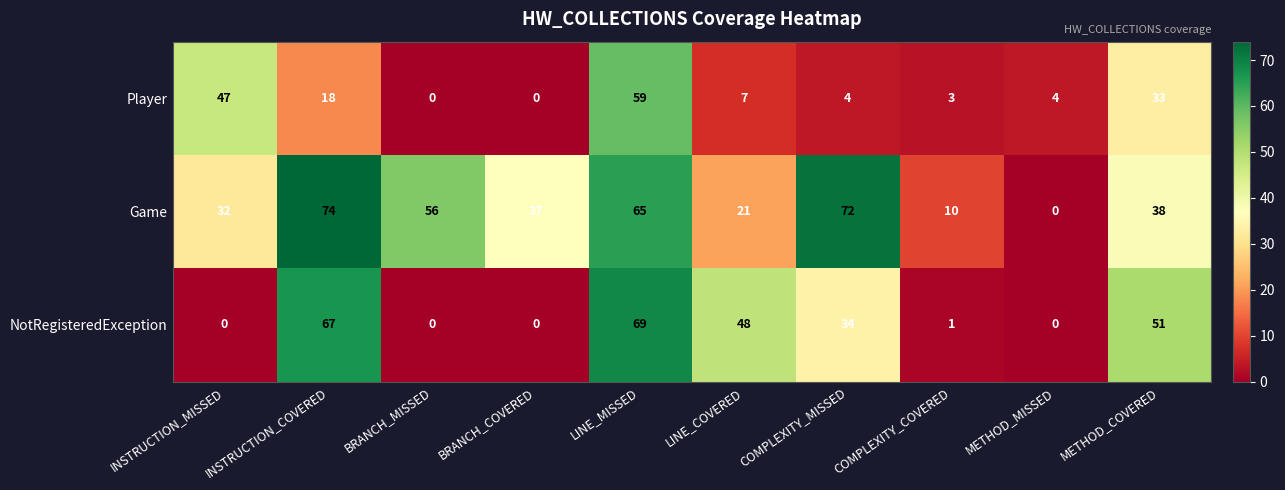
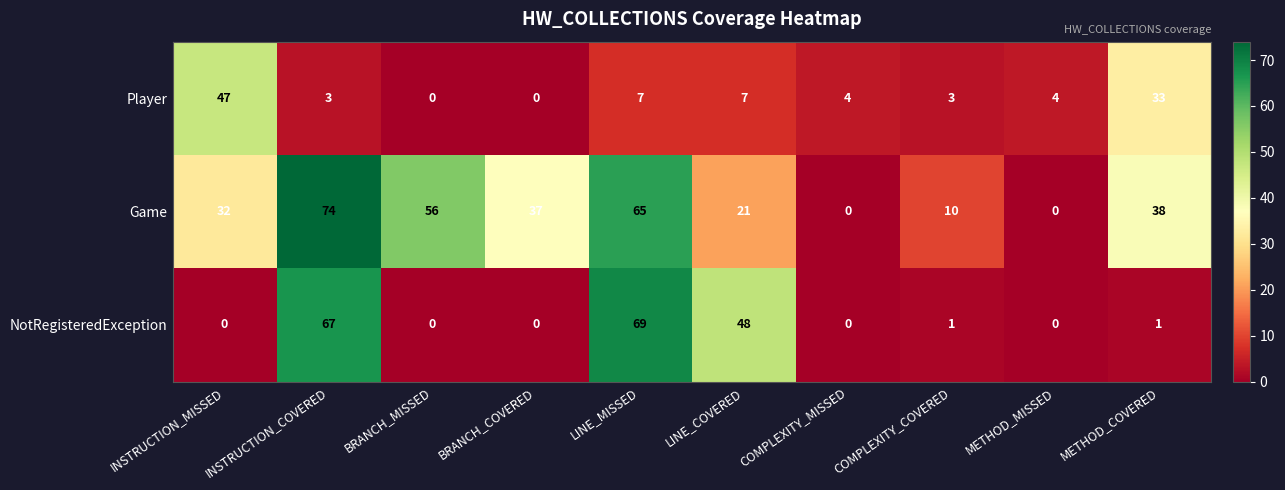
Player, INSTRUCTION_COVERED: 18 -> 3
Player, LINE_MISSED: 59 -> 7
Game, COMPLEXITY_MISSED: 72 -> 0
NotRegisteredException, COMPLEXITY_MISSED: 34 -> 0
NotRegisteredException, METHOD_COVERED: 51 -> 1
